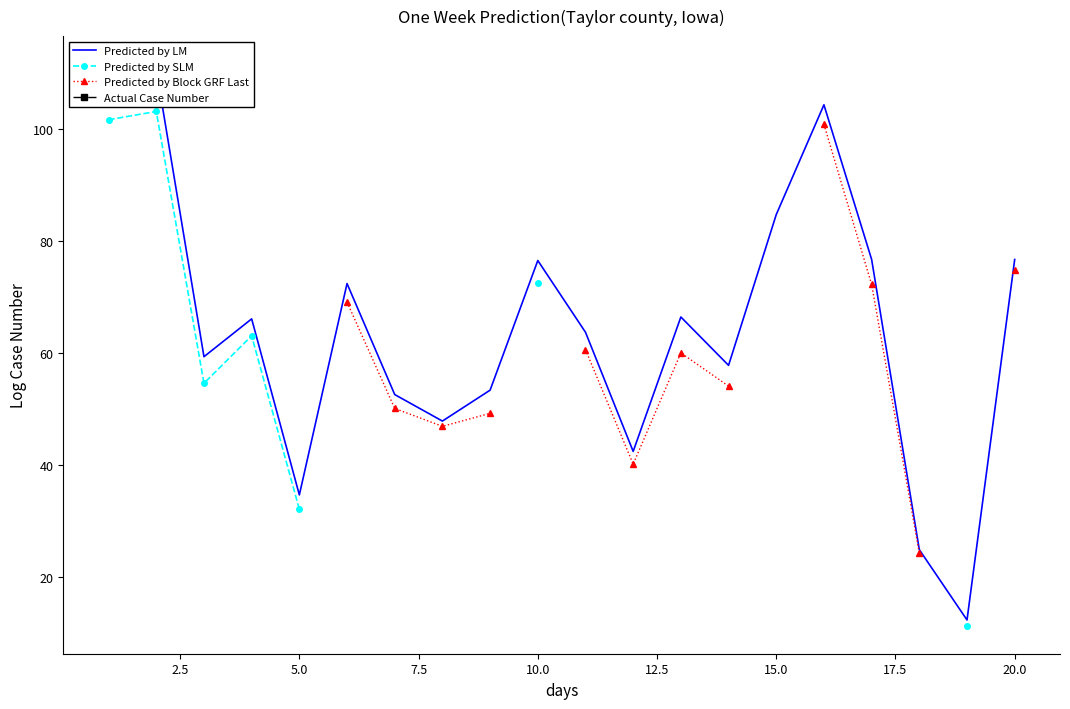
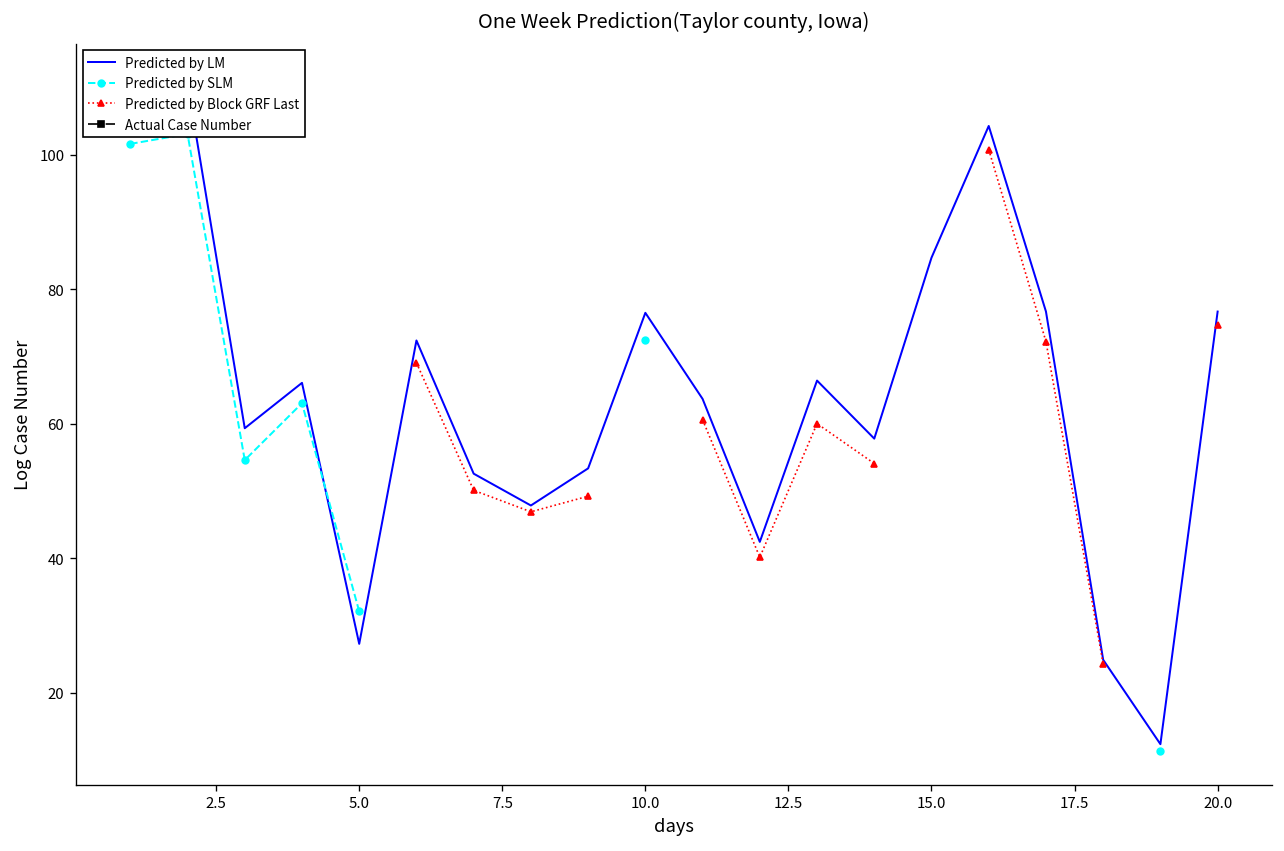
Predicted by LM, 5.0: 35 -> 27
